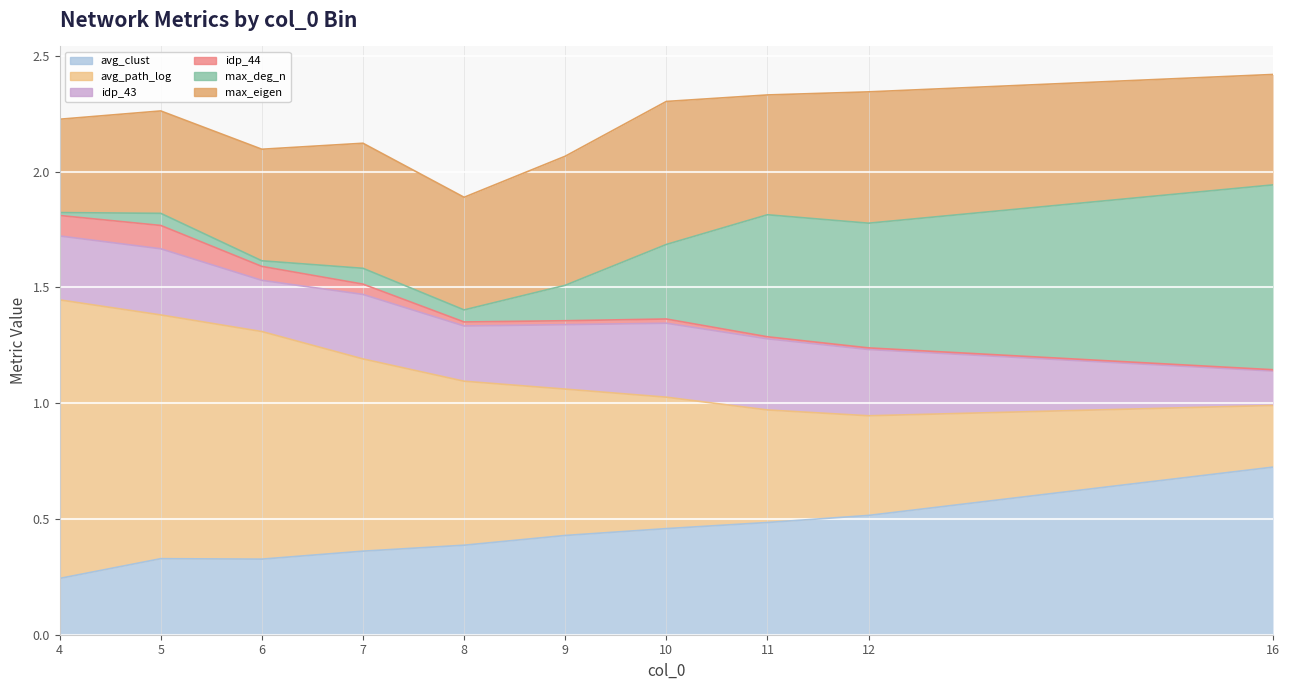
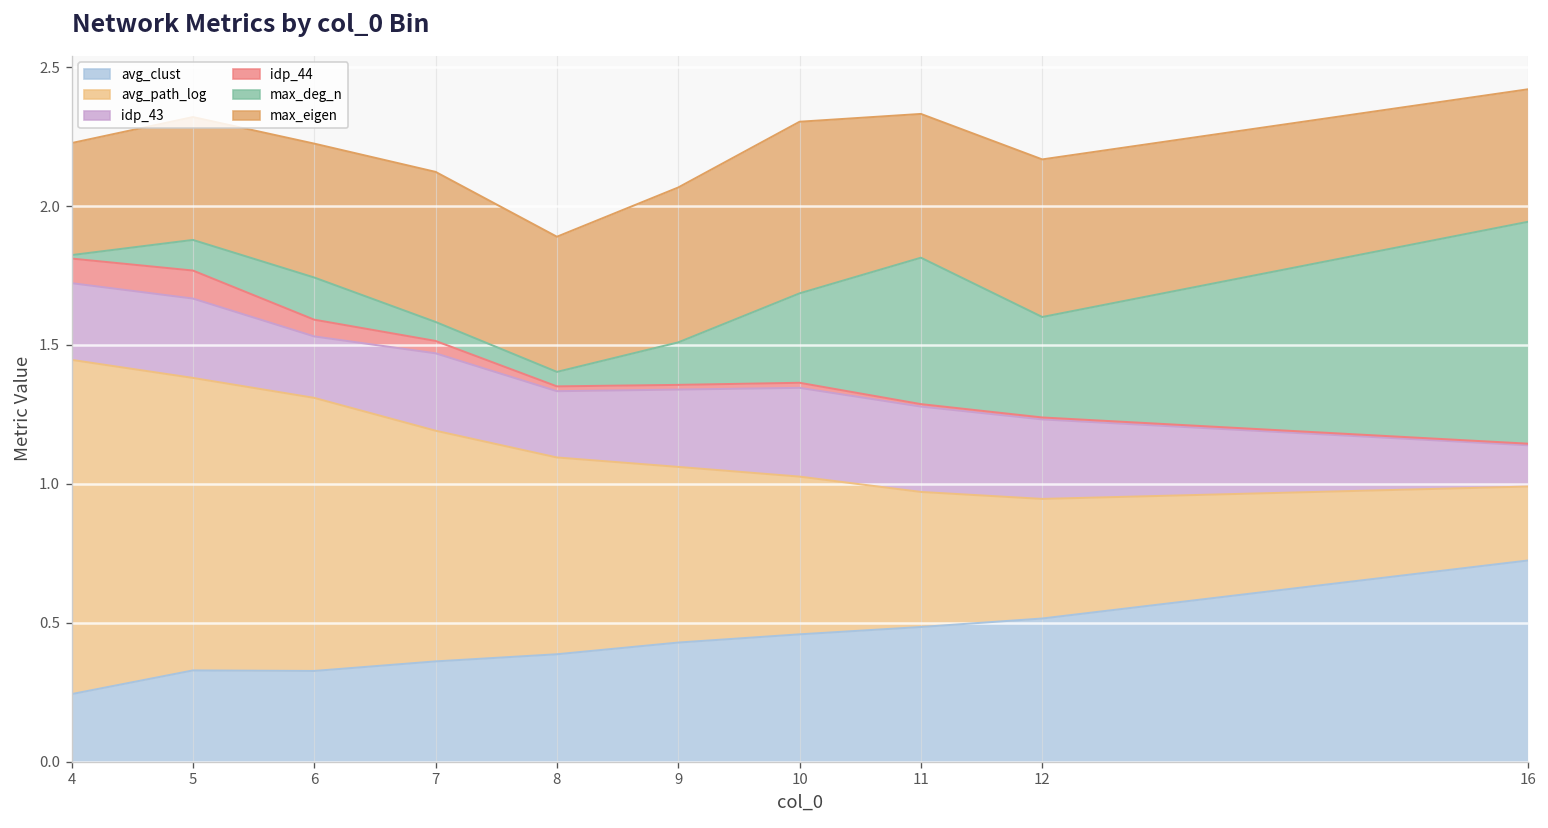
max_deg_n, 5: 0.05 -> 0.11
max_deg_n, 6: 0.02 -> 0.15
max_deg_n, 12: 0.54 -> 0.36
